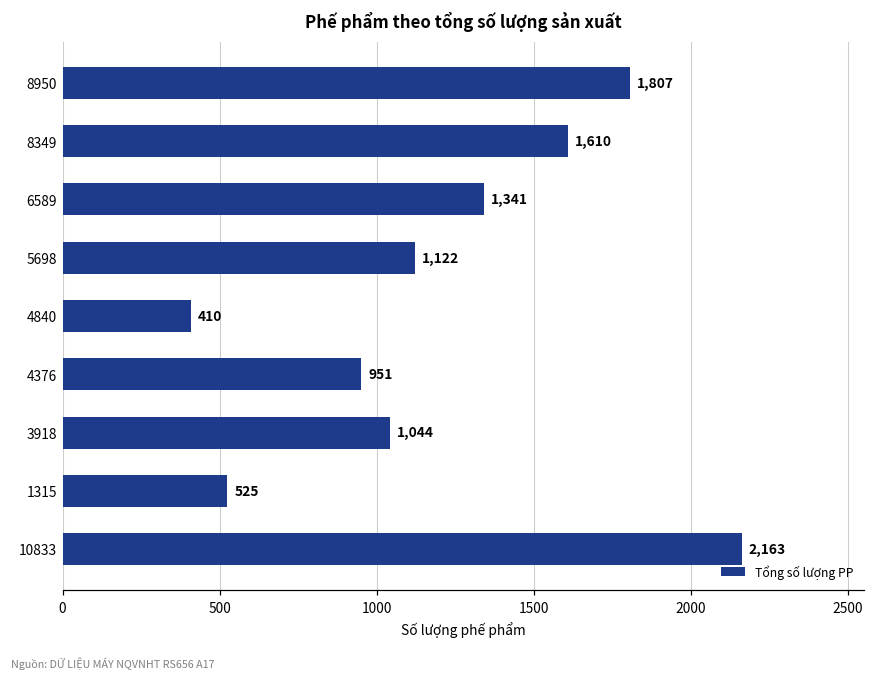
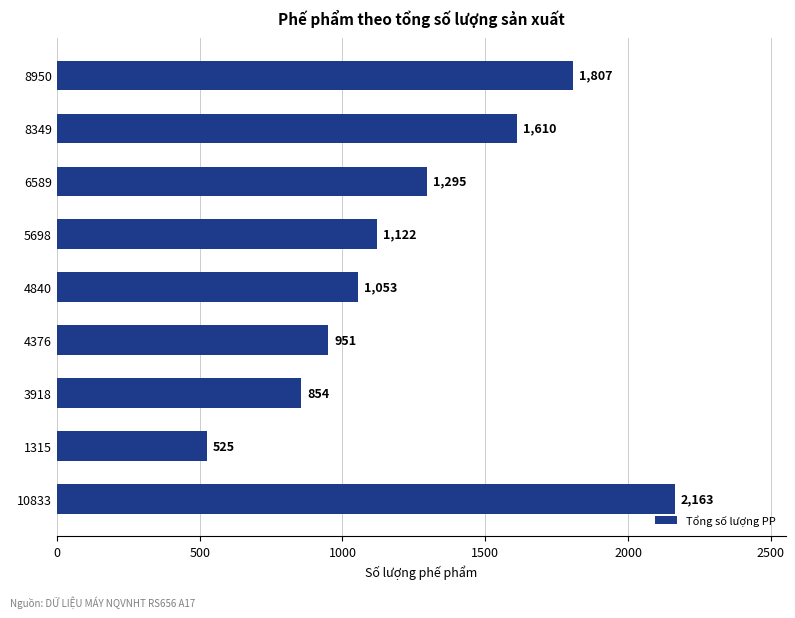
6589: 1,341 -> 1,295
4840: 410 -> 1,053
3918: 1,044 -> 854
